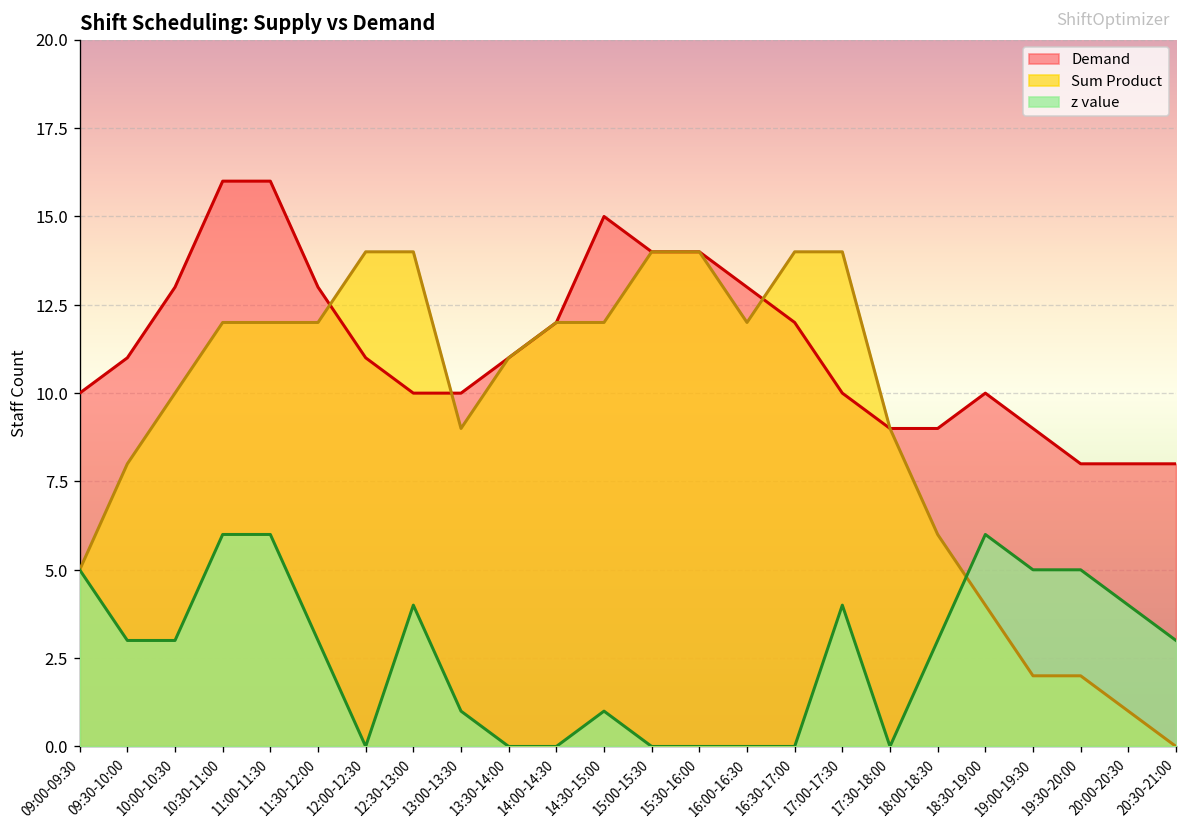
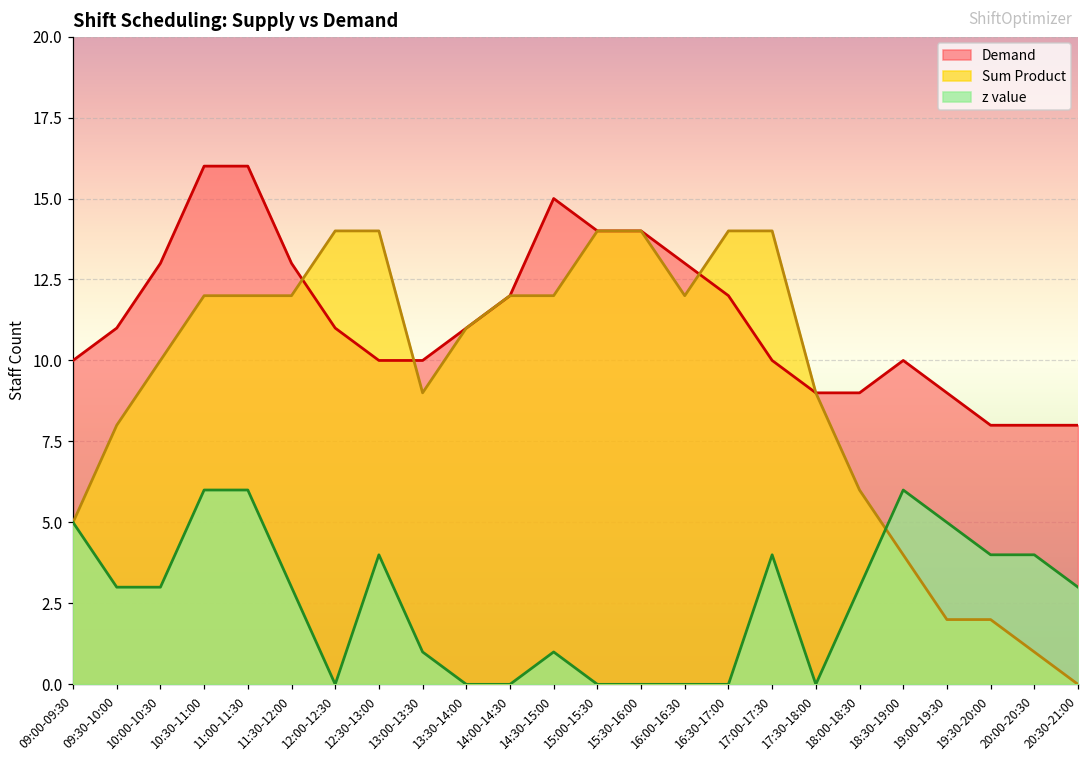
z value, 19:30-20:00: 5 -> 4
